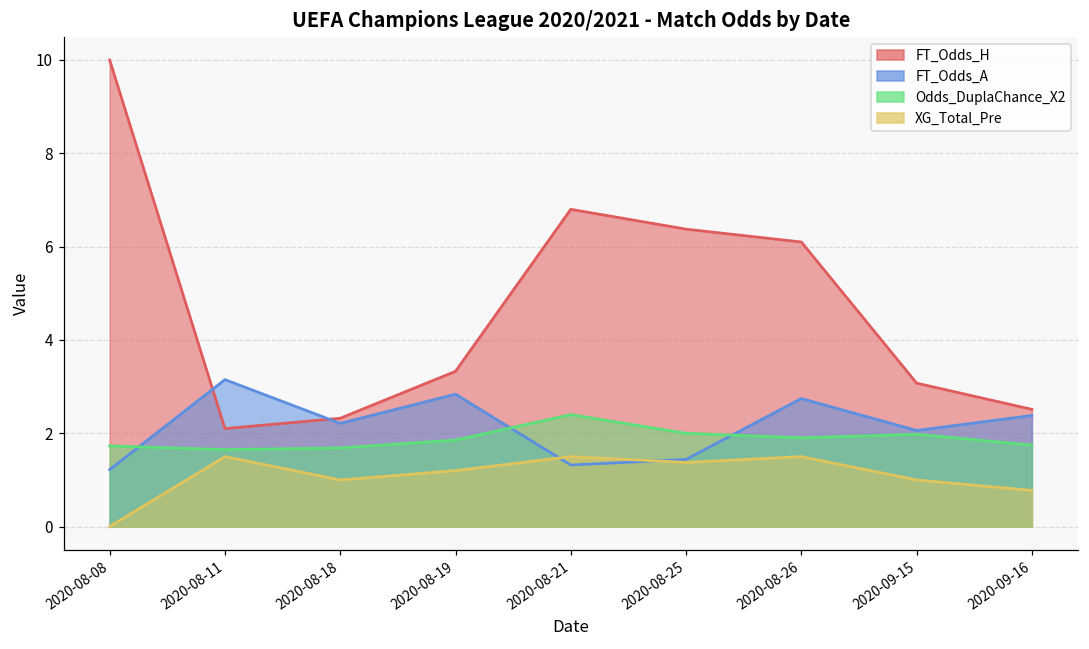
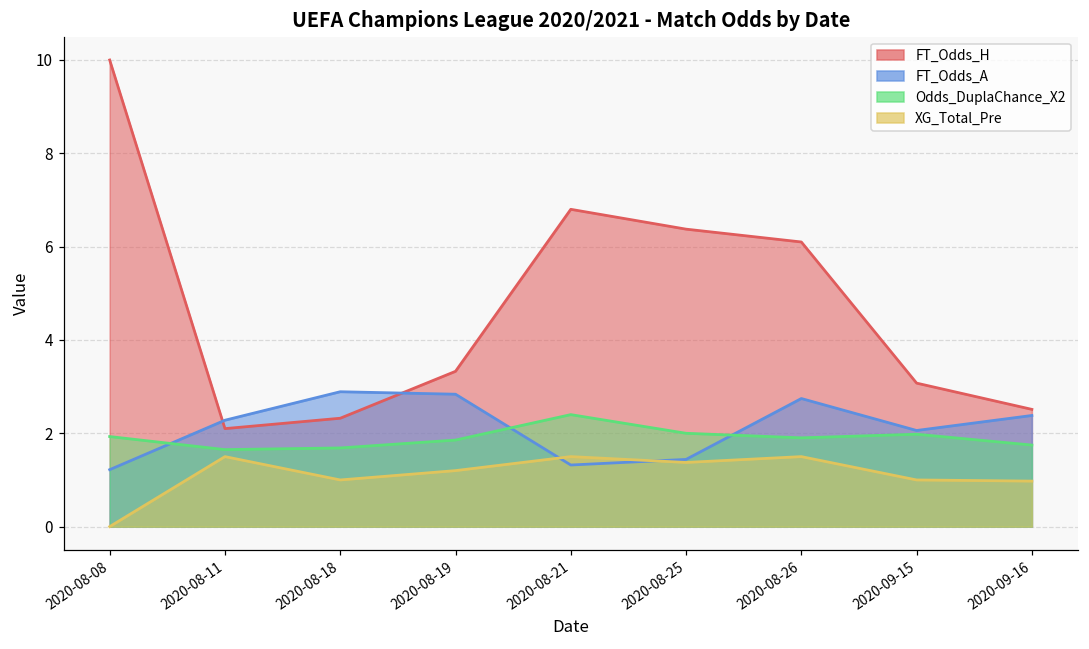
Odds_DuplaChance_X2, 2020-08-08: 1.7 -> 1.9
FT_Odds_A, 2020-08-11: 3.2 -> 2.3
FT_Odds_A, 2020-08-18: 2.2 -> 2.9
XG_Total_Pre, 2020-09-16: 0.8 -> 1.0
